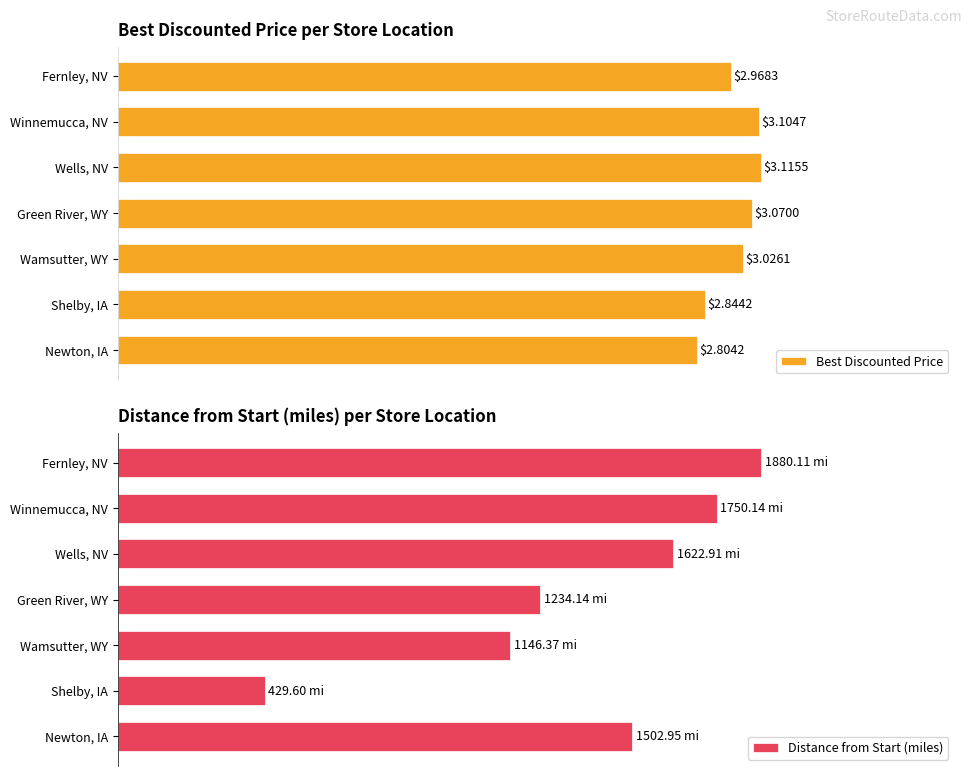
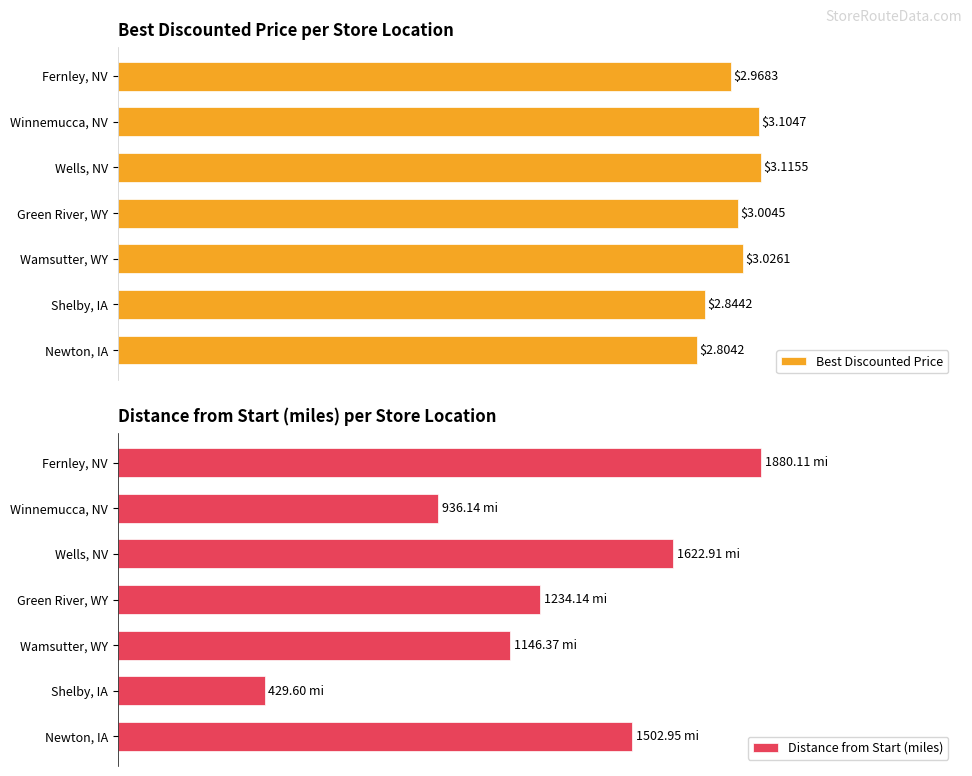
Best Discounted Price per Store Location, Green River, WY: $3.0700 -> $3.0045
Distance from Start (miles) per Store Location, Winnemucca, NV: 1750.14 -> 936.14
